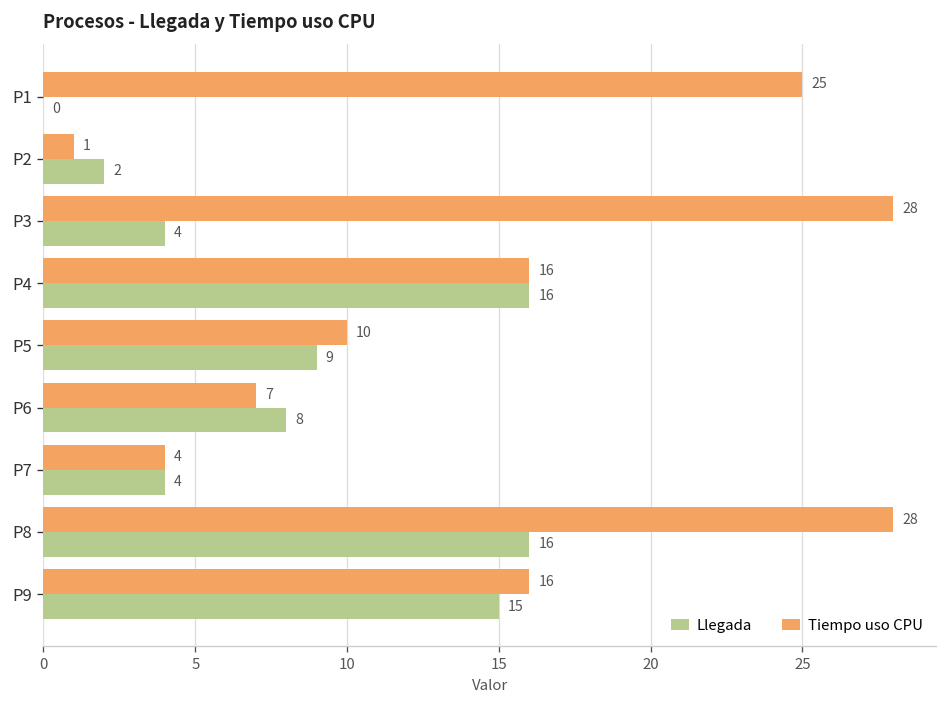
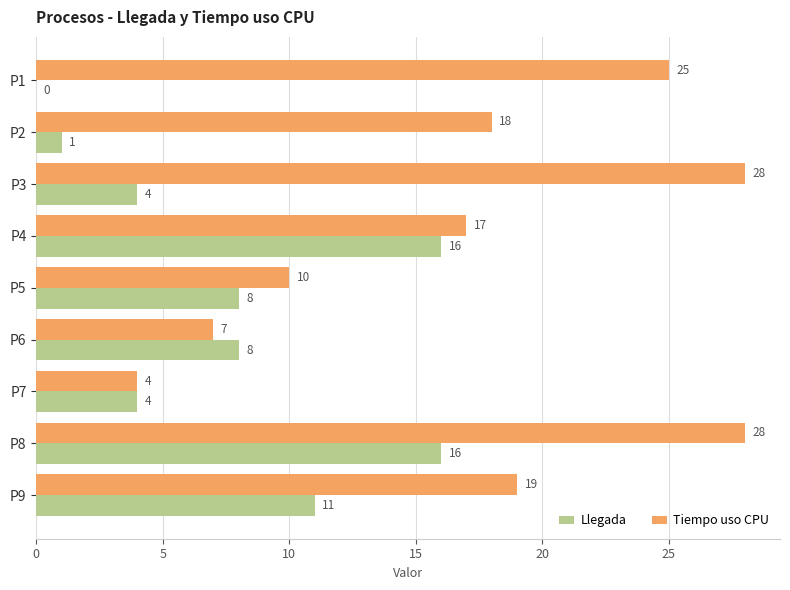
Tiempo uso CPU, P2: 1 -> 18
Llegada, P2: 2 -> 1
Tiempo uso CPU, P4: 16 -> 17
Llegada, P5: 9 -> 8
Tiempo uso CPU, P9: 16 -> 19
Llegada, P9: 15 -> 11
